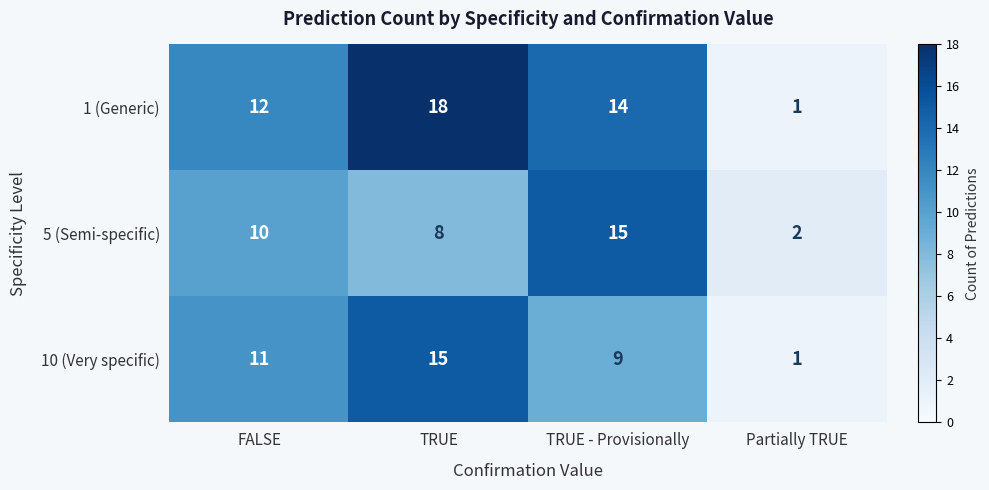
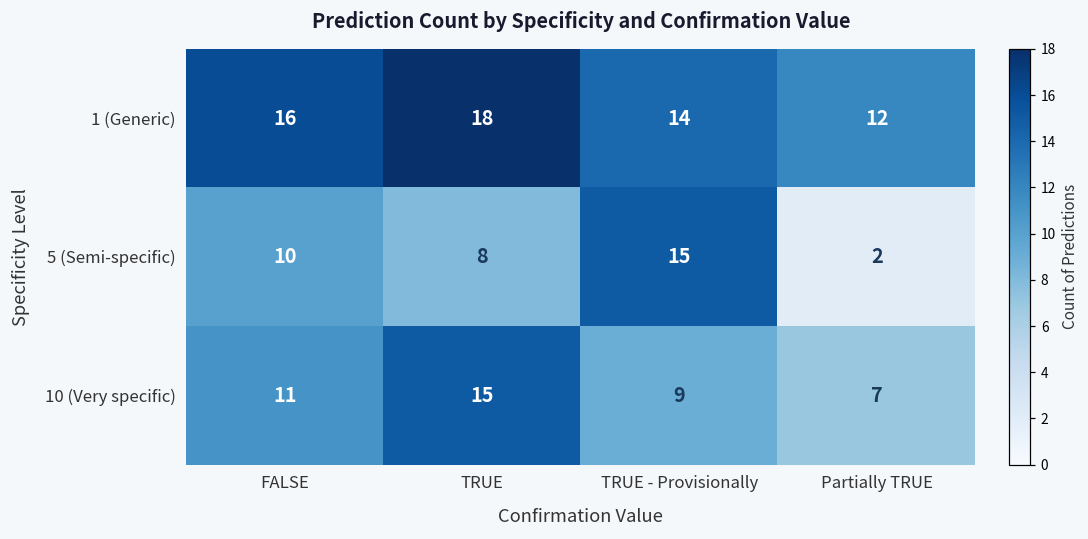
1 (Generic), FALSE: 12 -> 16
1 (Generic), Partially TRUE: 1 -> 12
10 (Very specific), Partially TRUE: 1 -> 7
